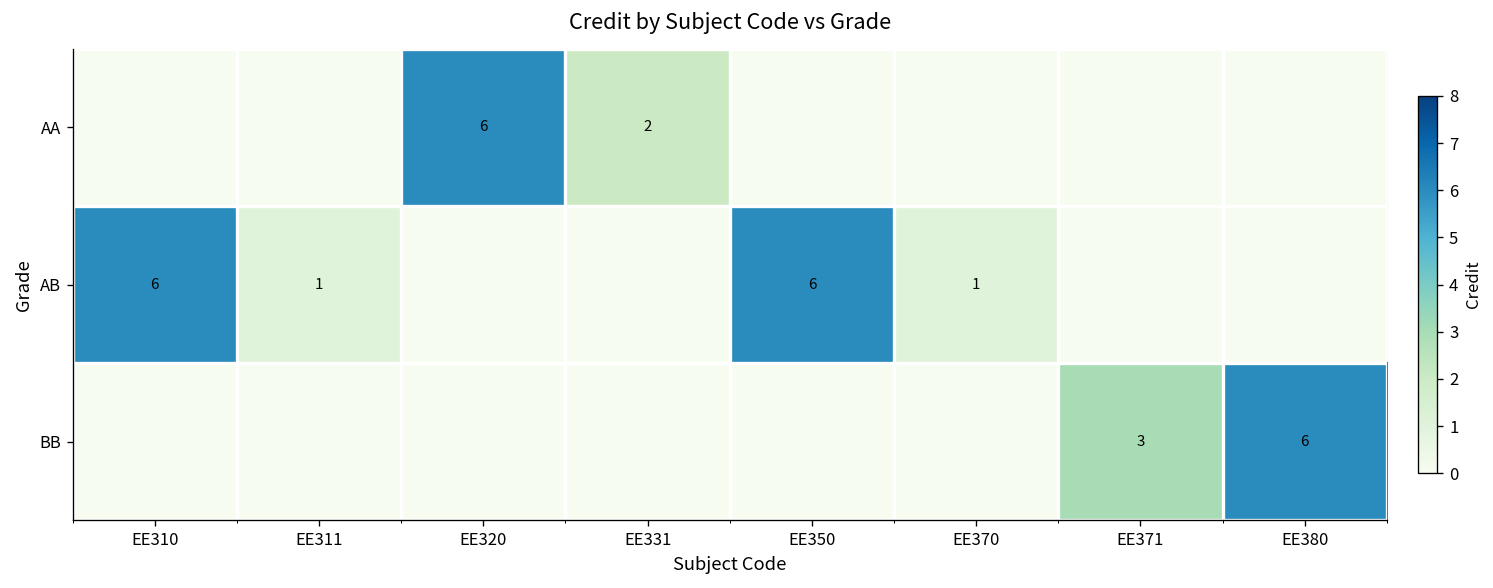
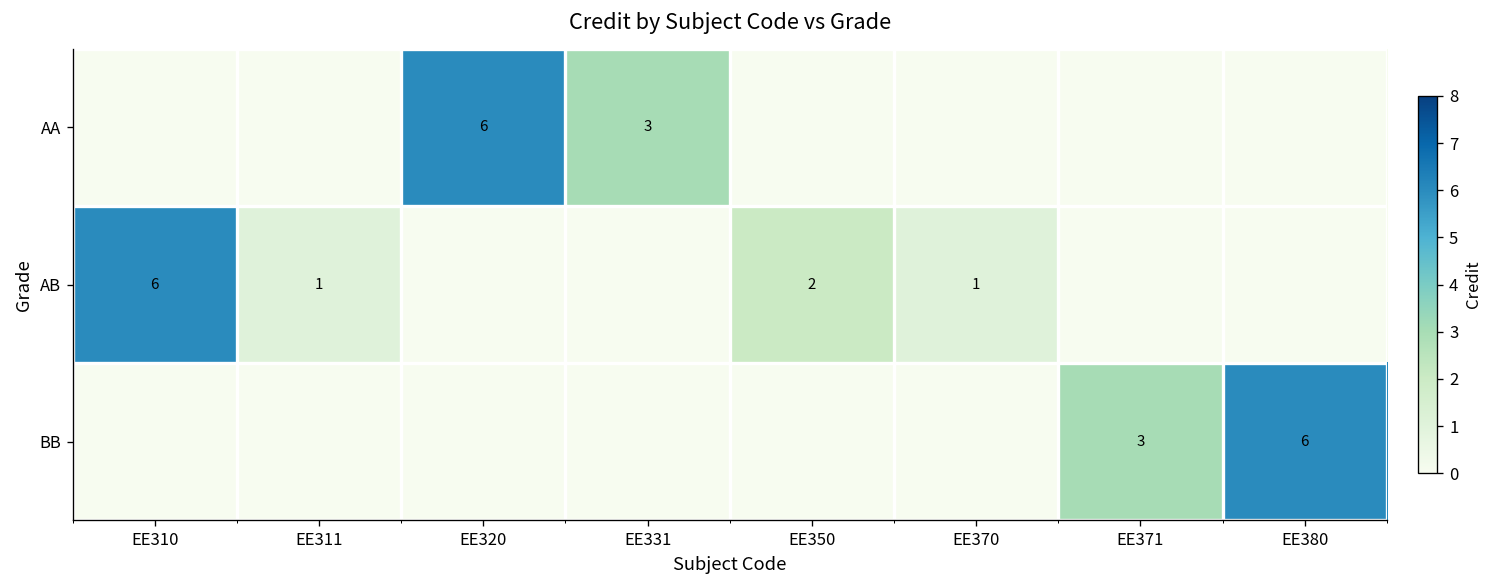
AA, EE331: 2 -> 3
AB, EE350: 6 -> 2
